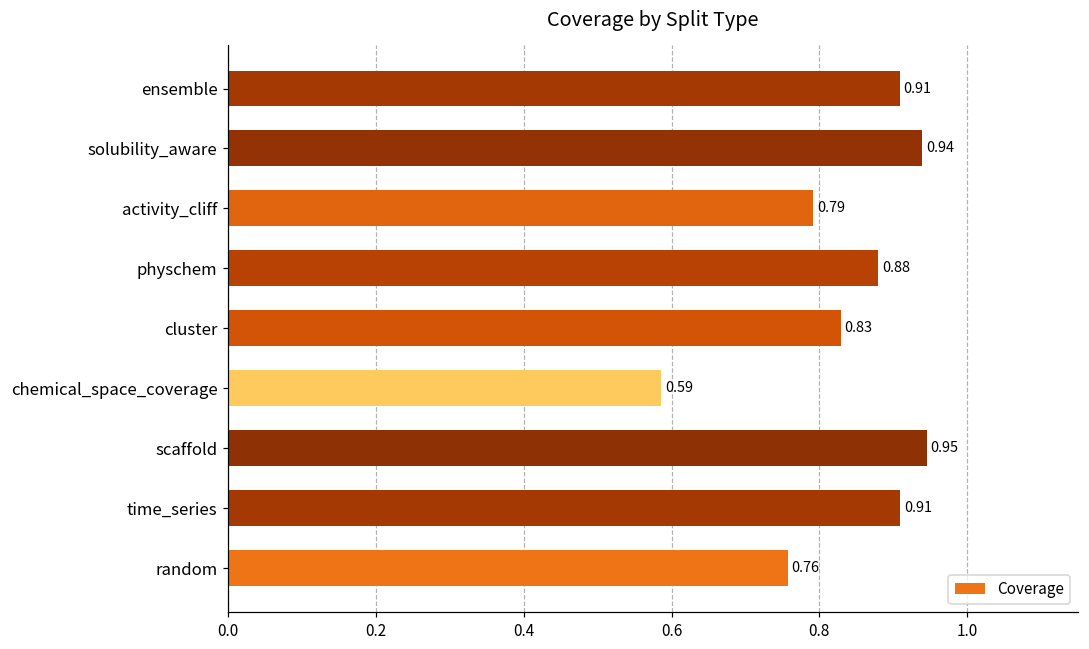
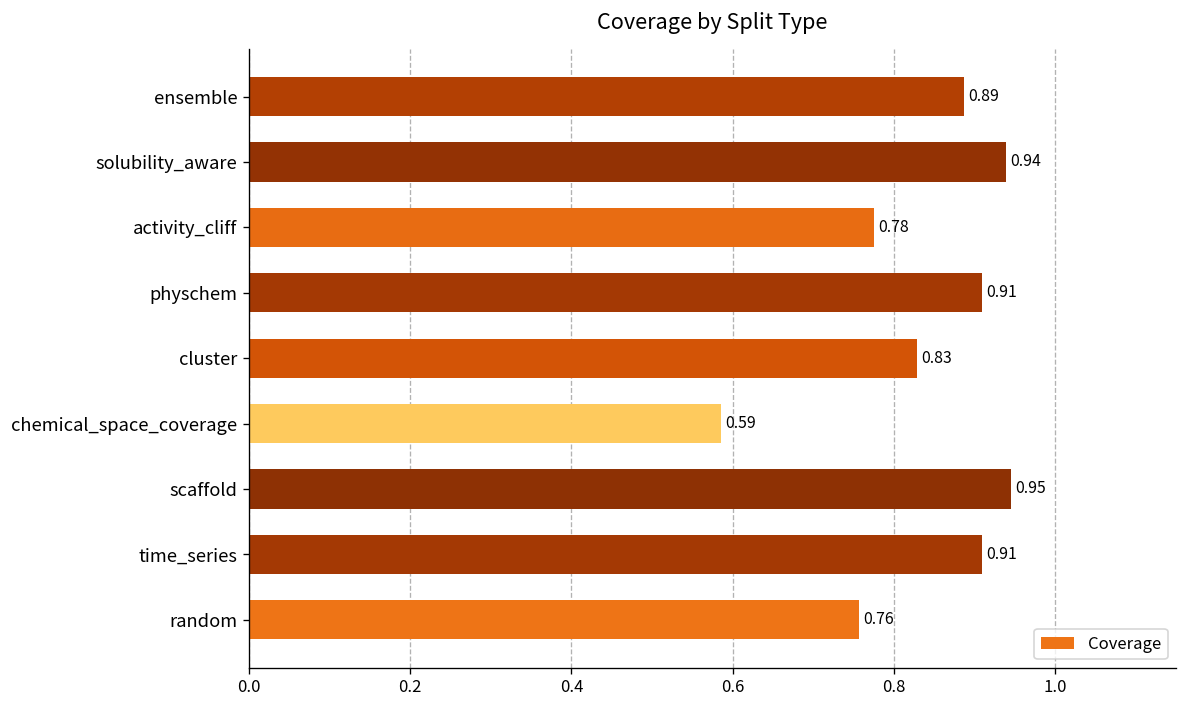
ensemble: 0.91 -> 0.89
activity_cliff: 0.79 -> 0.78
physchem: 0.88 -> 0.91
